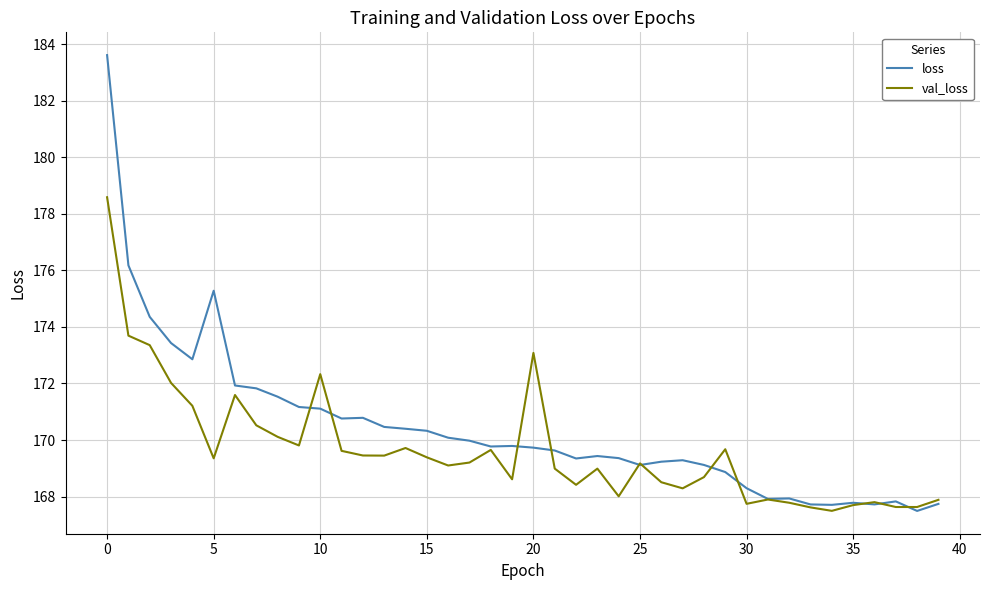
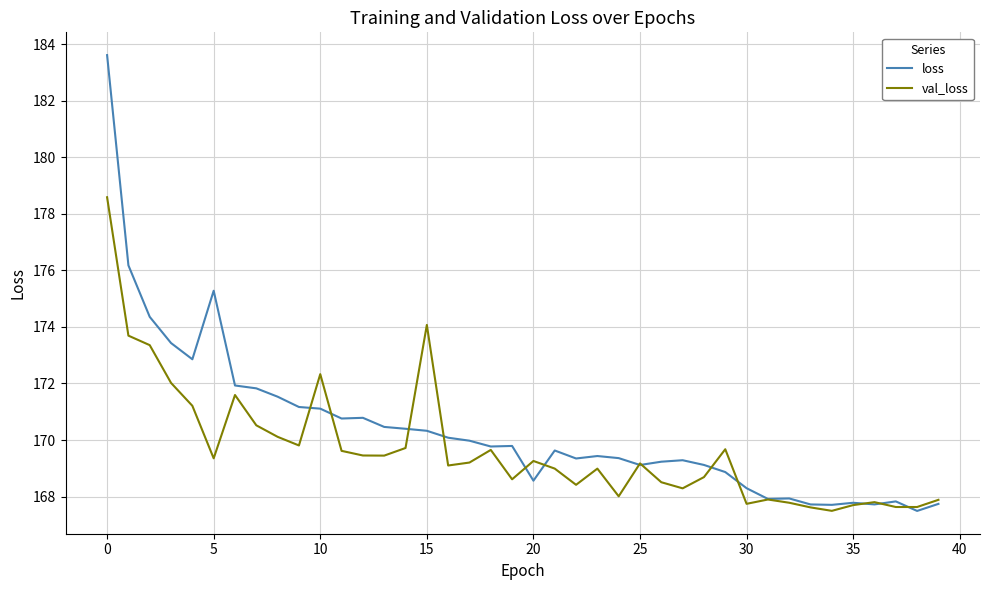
val_loss, 15: 169.4 -> 174.1
loss, 20: 169.7 -> 168.6
val_loss, 20: 173.1 -> 169.3
